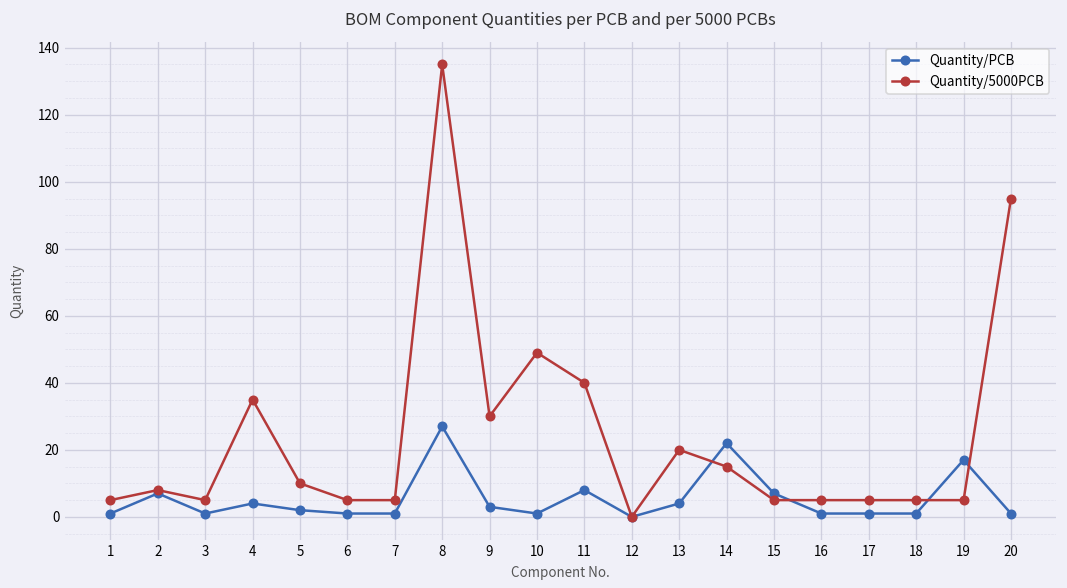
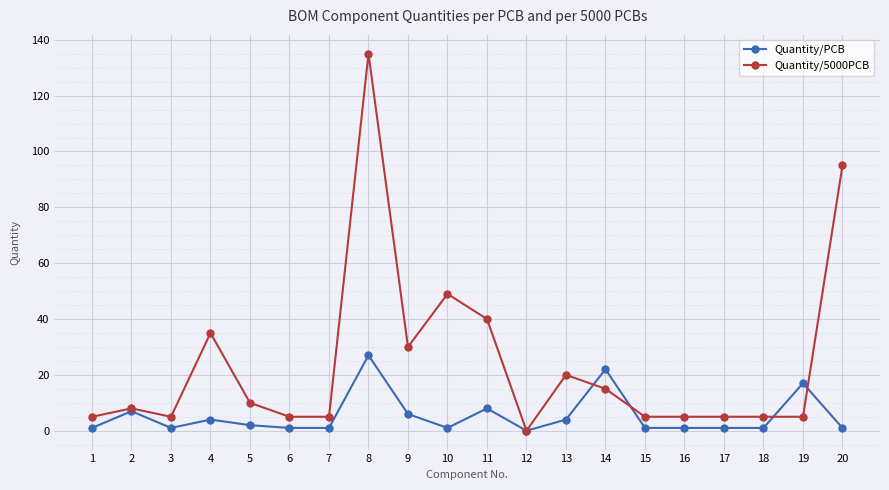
Quantity/PCB, 9: 3 -> 6
Quantity/PCB, 15: 7 -> 1
